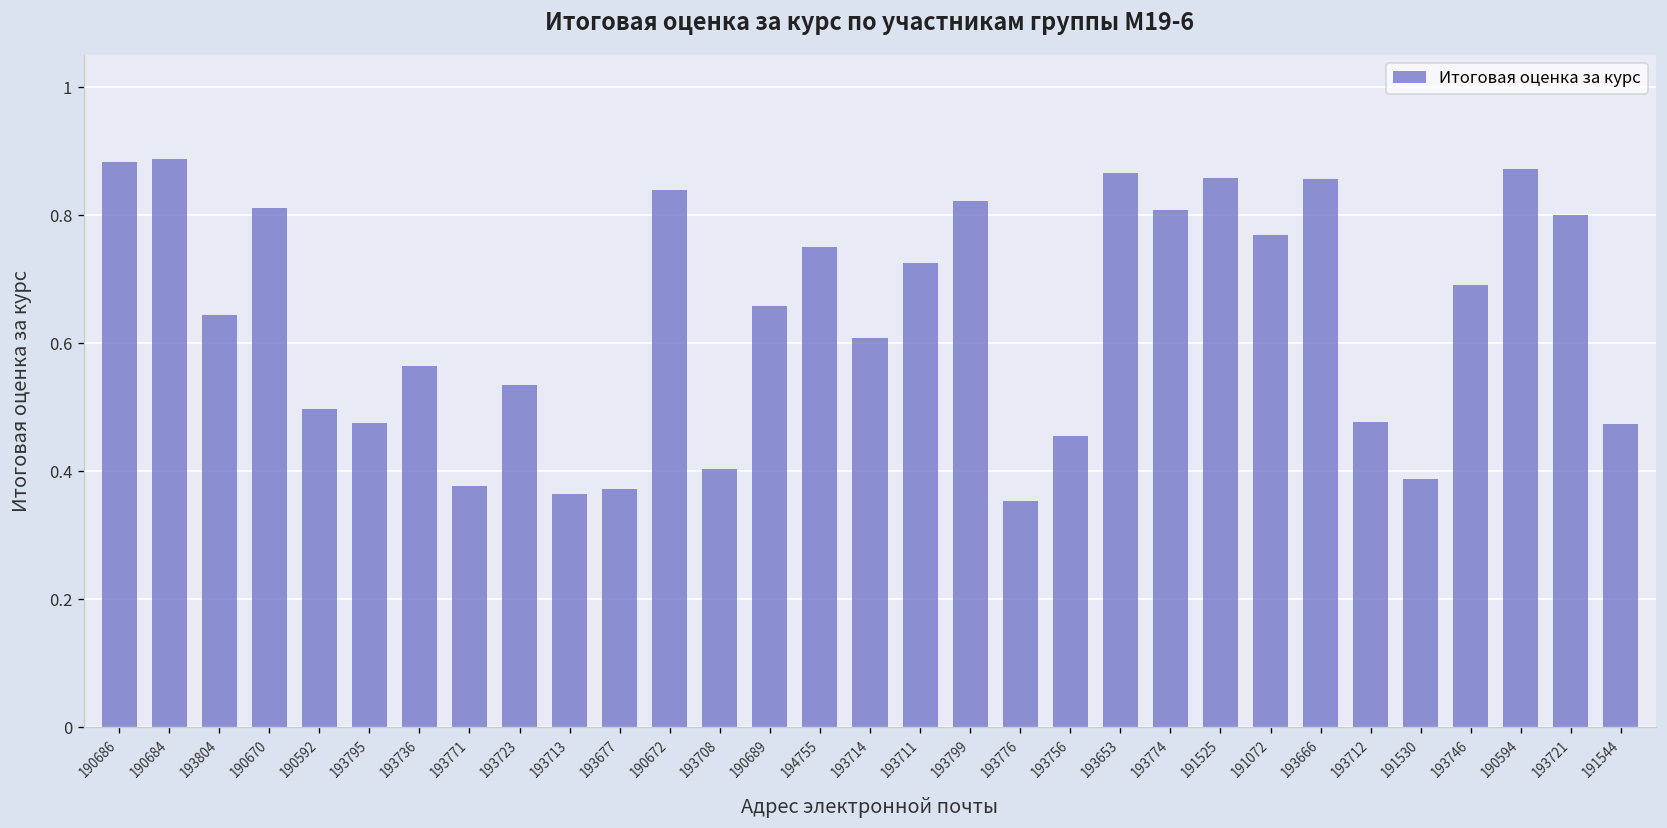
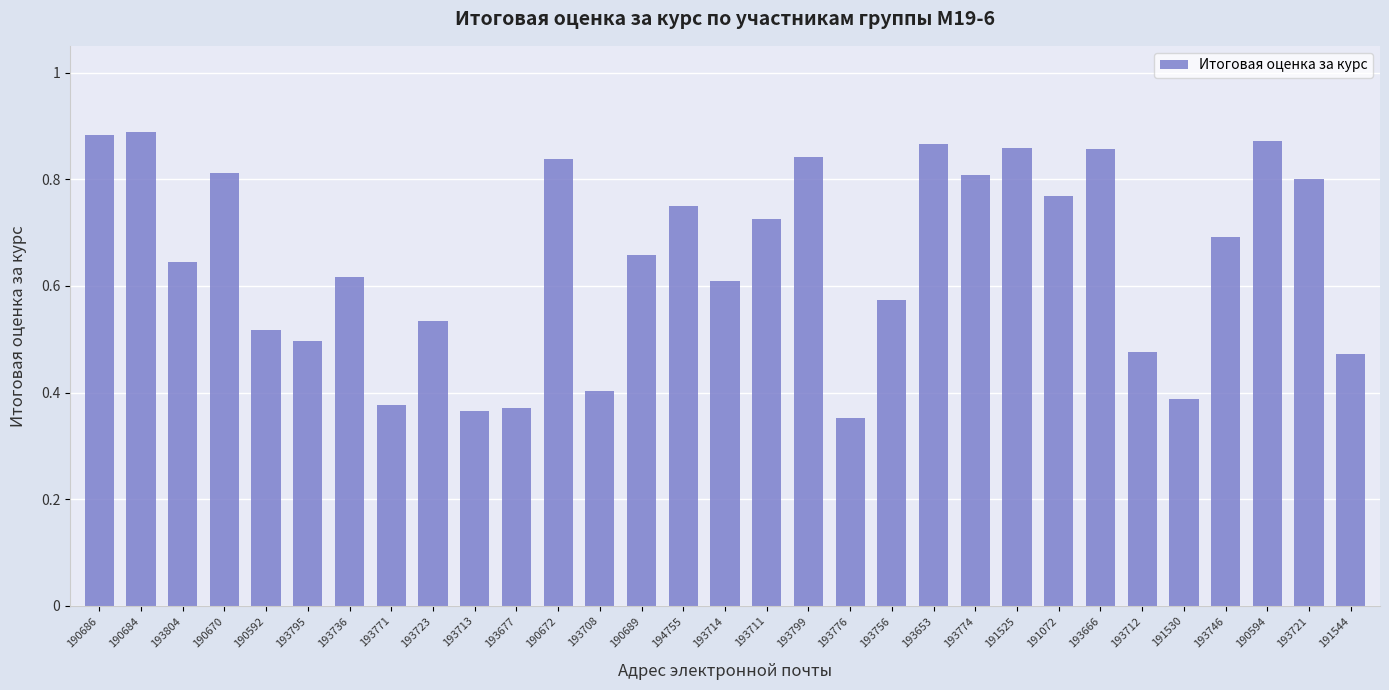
190592: 0.50 -> 0.52
193795: 0.47 -> 0.50
193736: 0.56 -> 0.62
193799: 0.82 -> 0.84
193756: 0.45 -> 0.57
